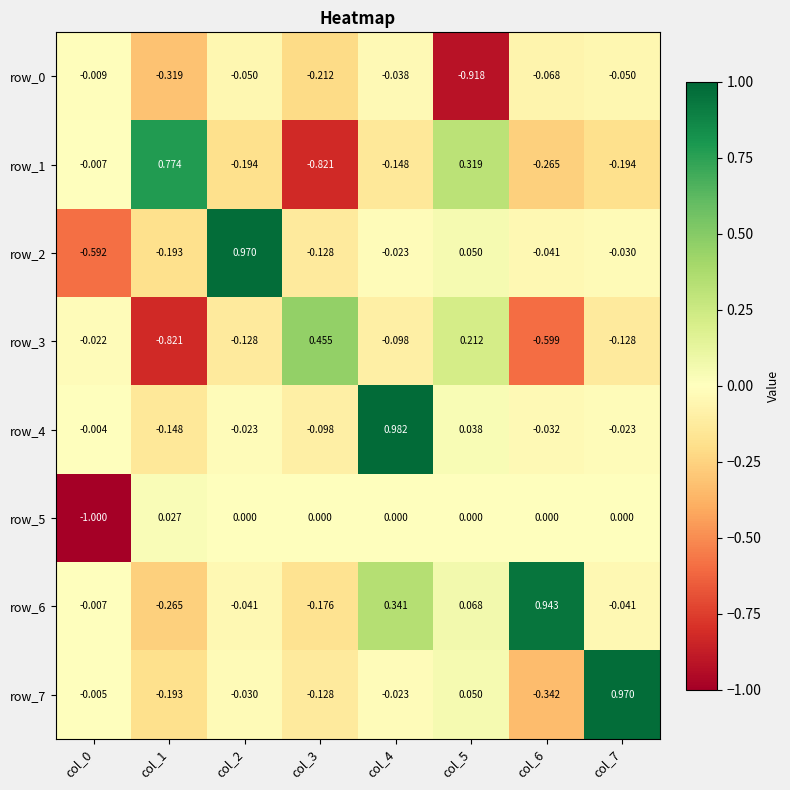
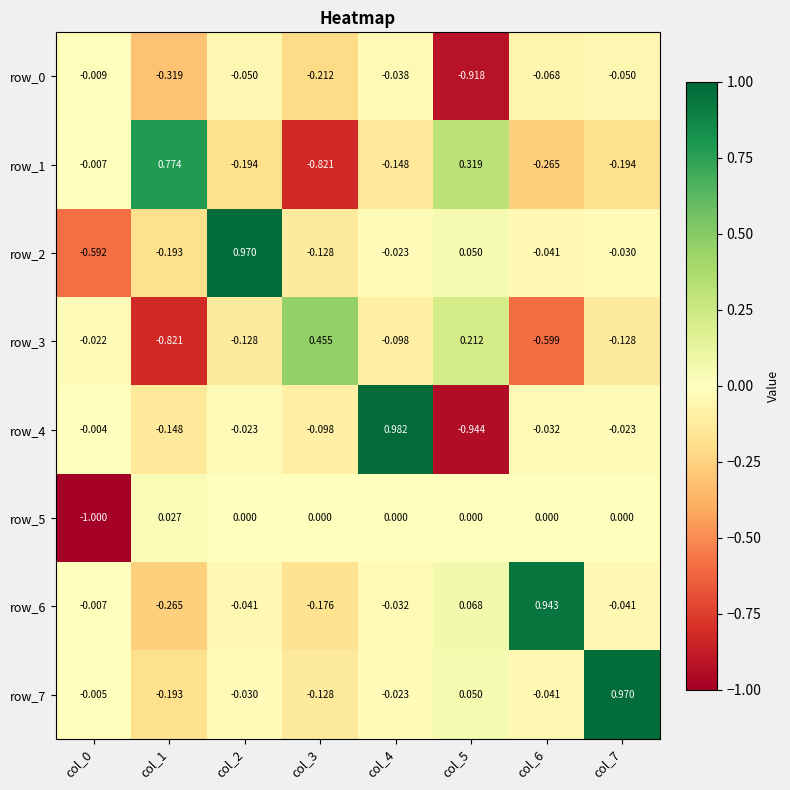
row_4, col_5: 0.038 -> -0.944
row_6, col_4: 0.341 -> -0.032
row_7, col_6: -0.342 -> -0.041
